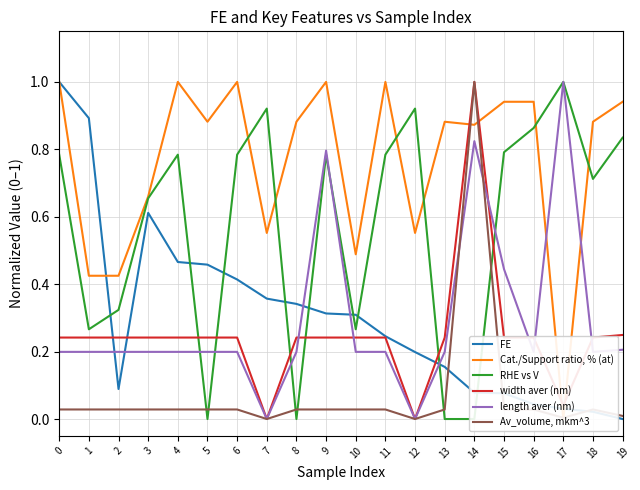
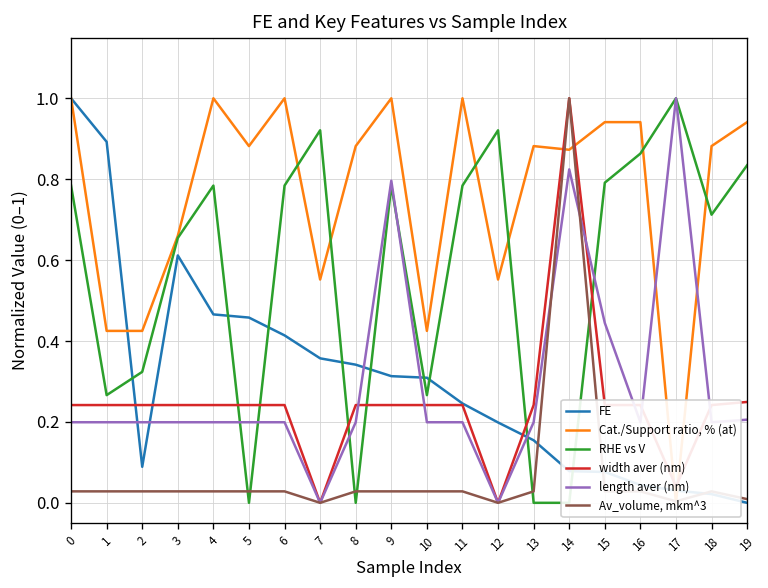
Cat./Support ratio, % (at), 10: 0.49 -> 0.42
